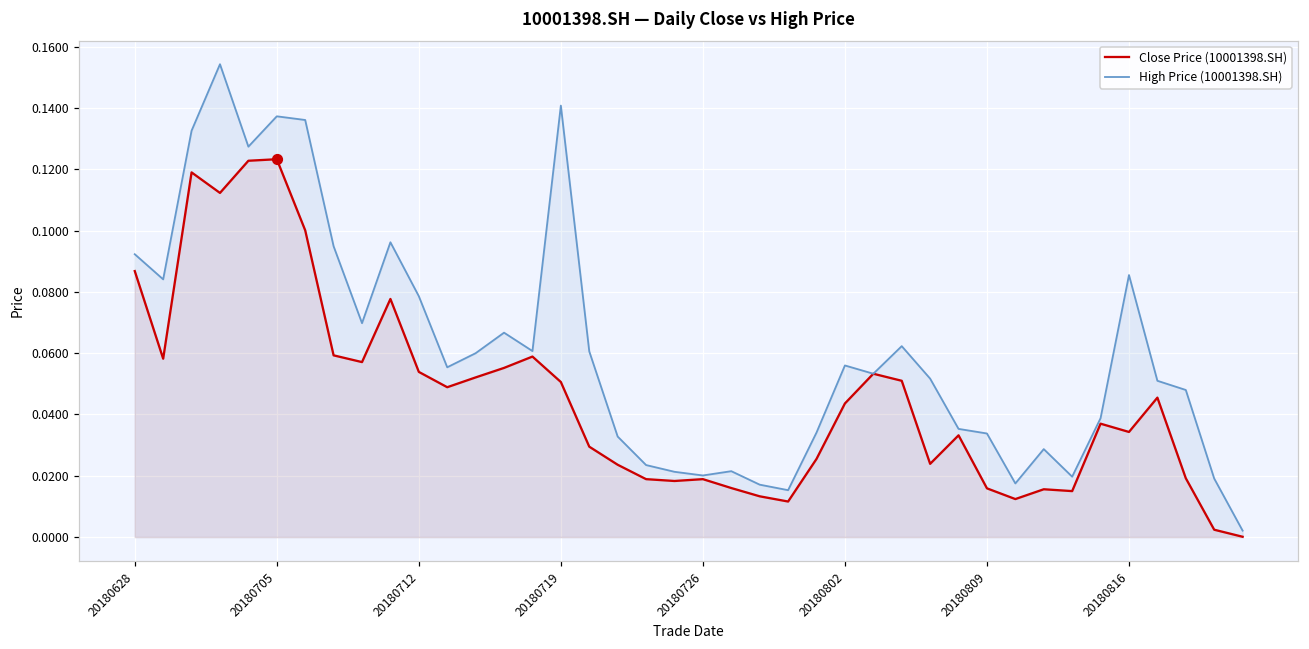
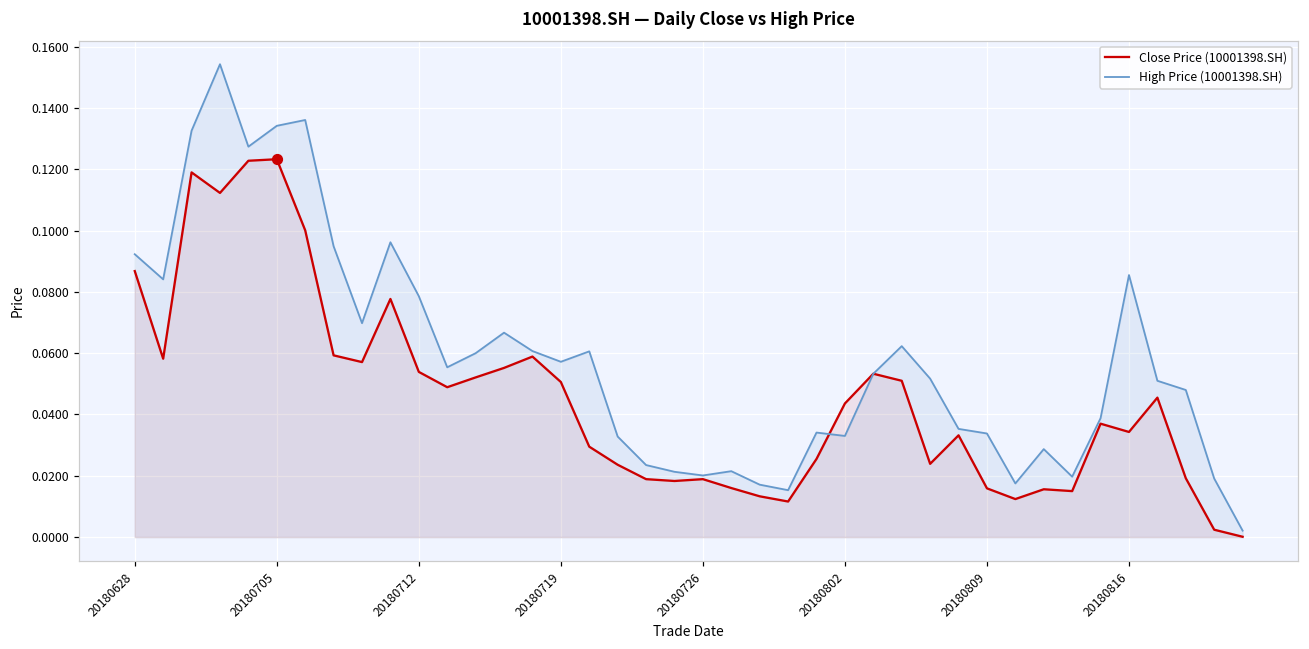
High Price (10001398.SH), 20180705: 0.137 -> 0.134
High Price (10001398.SH), 20180719: 0.141 -> 0.057
High Price (10001398.SH), 20180802: 0.056 -> 0.033
